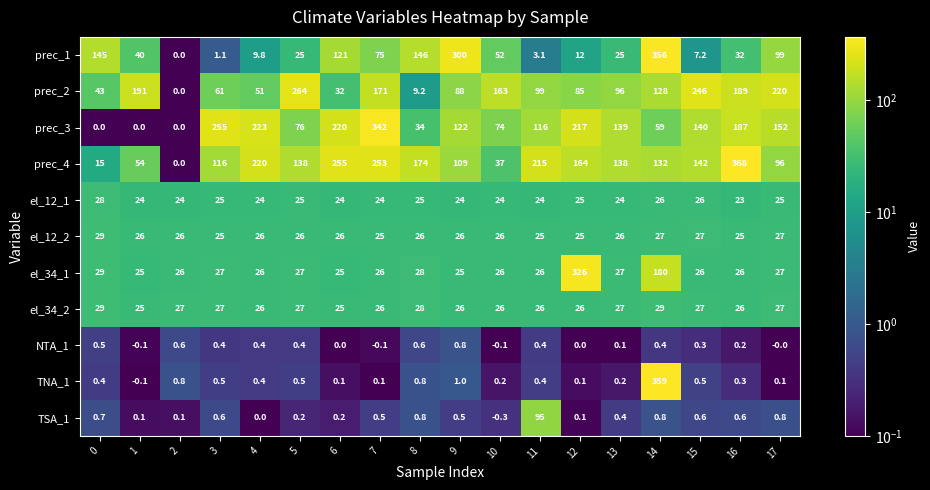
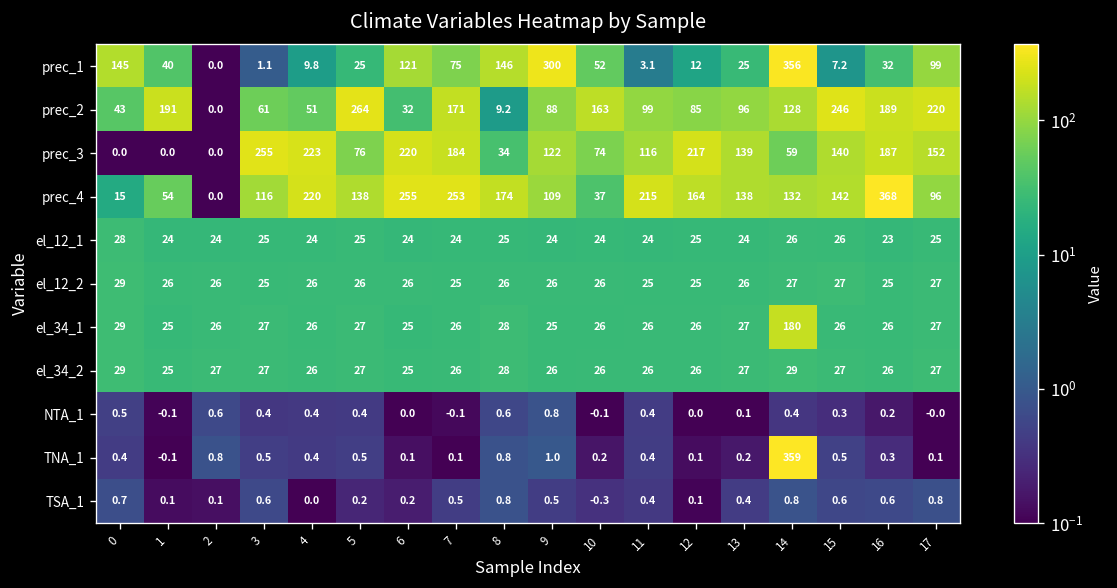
prec_3, 7: 342 -> 184
el_34_1, 12: 326 -> 26
TSA_1, 11: 95 -> 0.4
